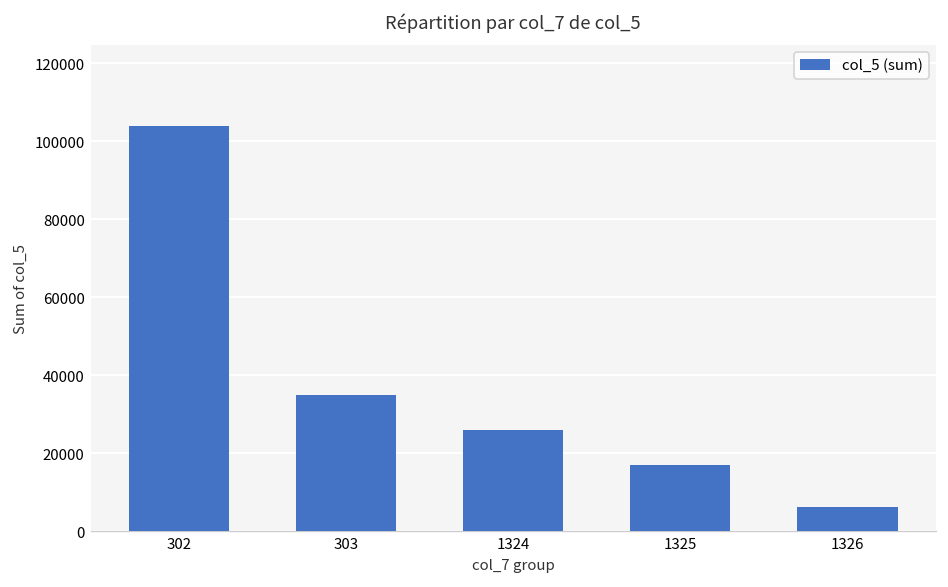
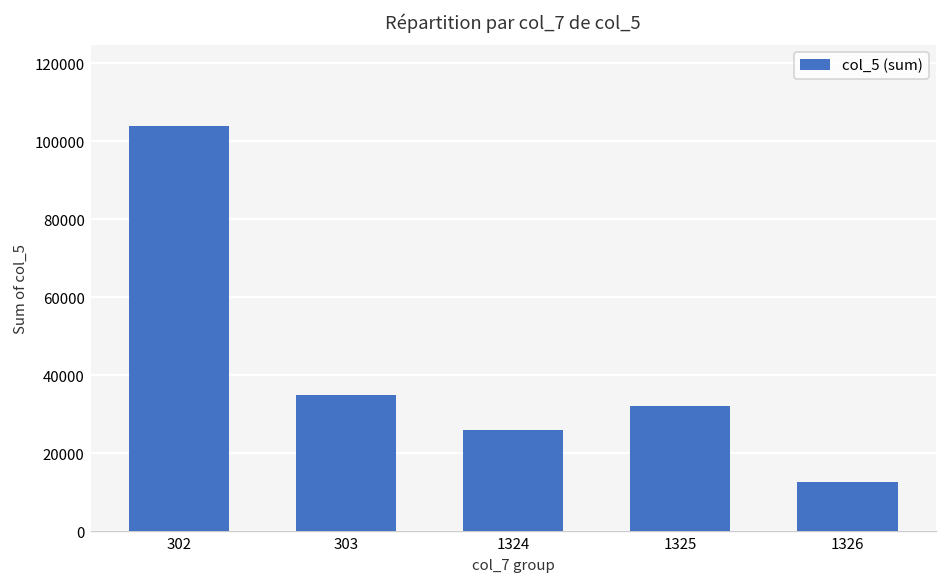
1325: 17000 -> 32000
1326: 6000 -> 13000
